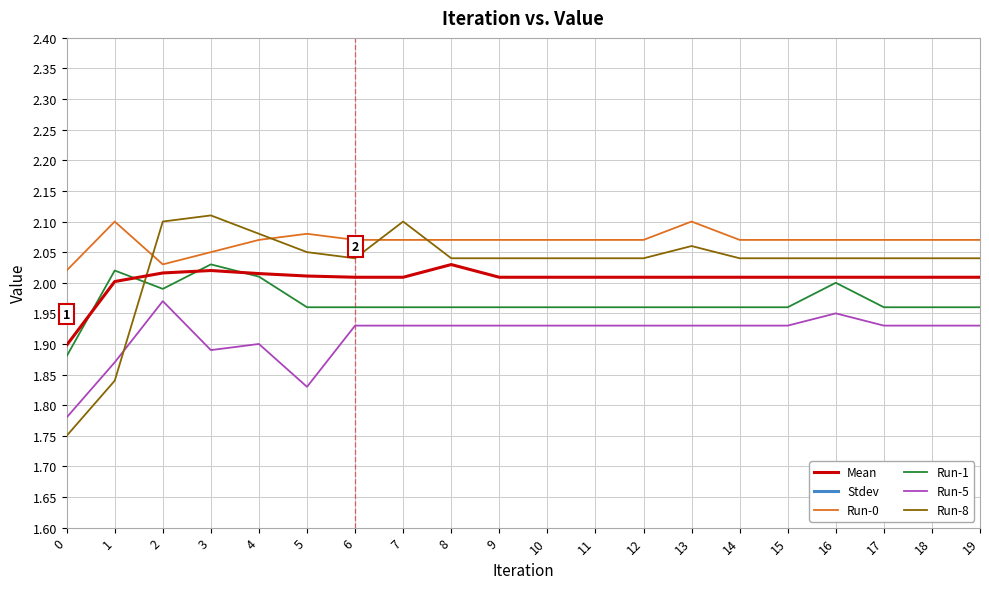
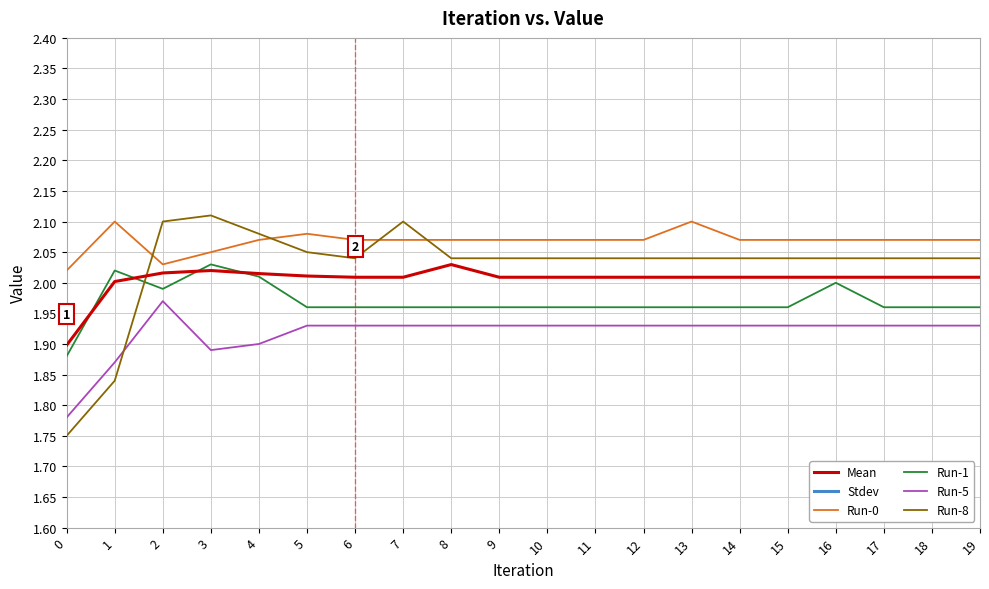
Run-5, 5: 1.83 -> 1.93
Run-8, 13: 2.06 -> 2.04
Run-5, 16: 1.95 -> 1.93
